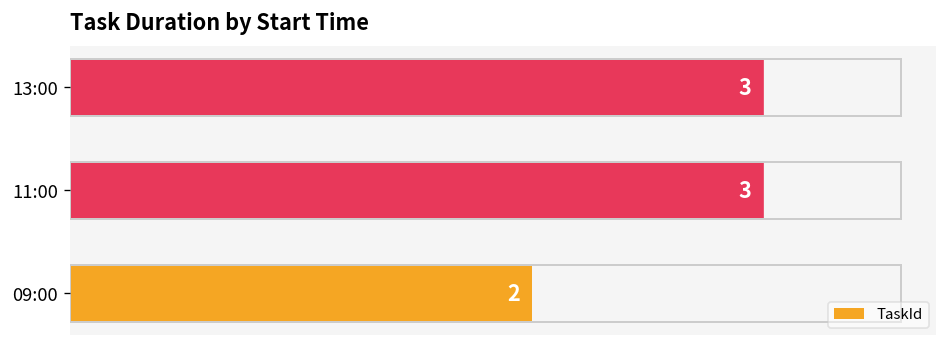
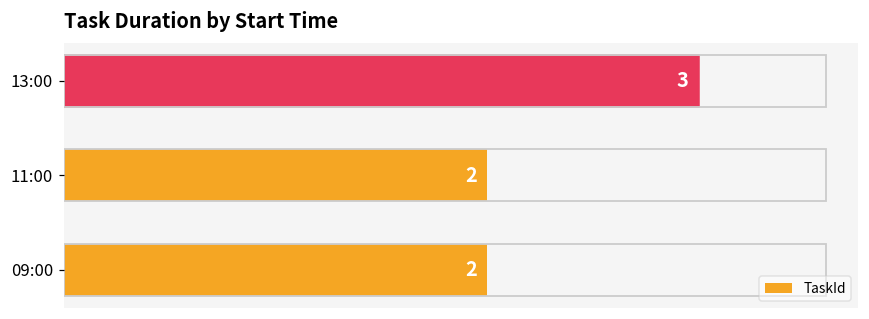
11:00: 3 -> 2
